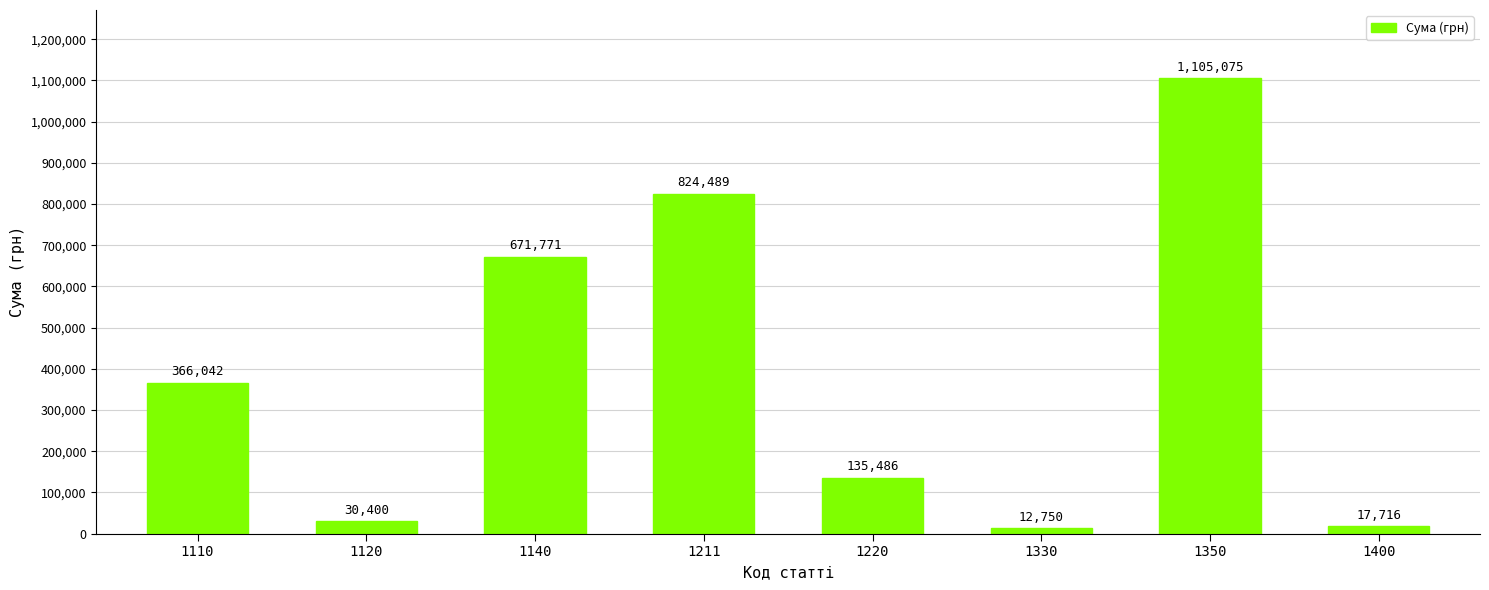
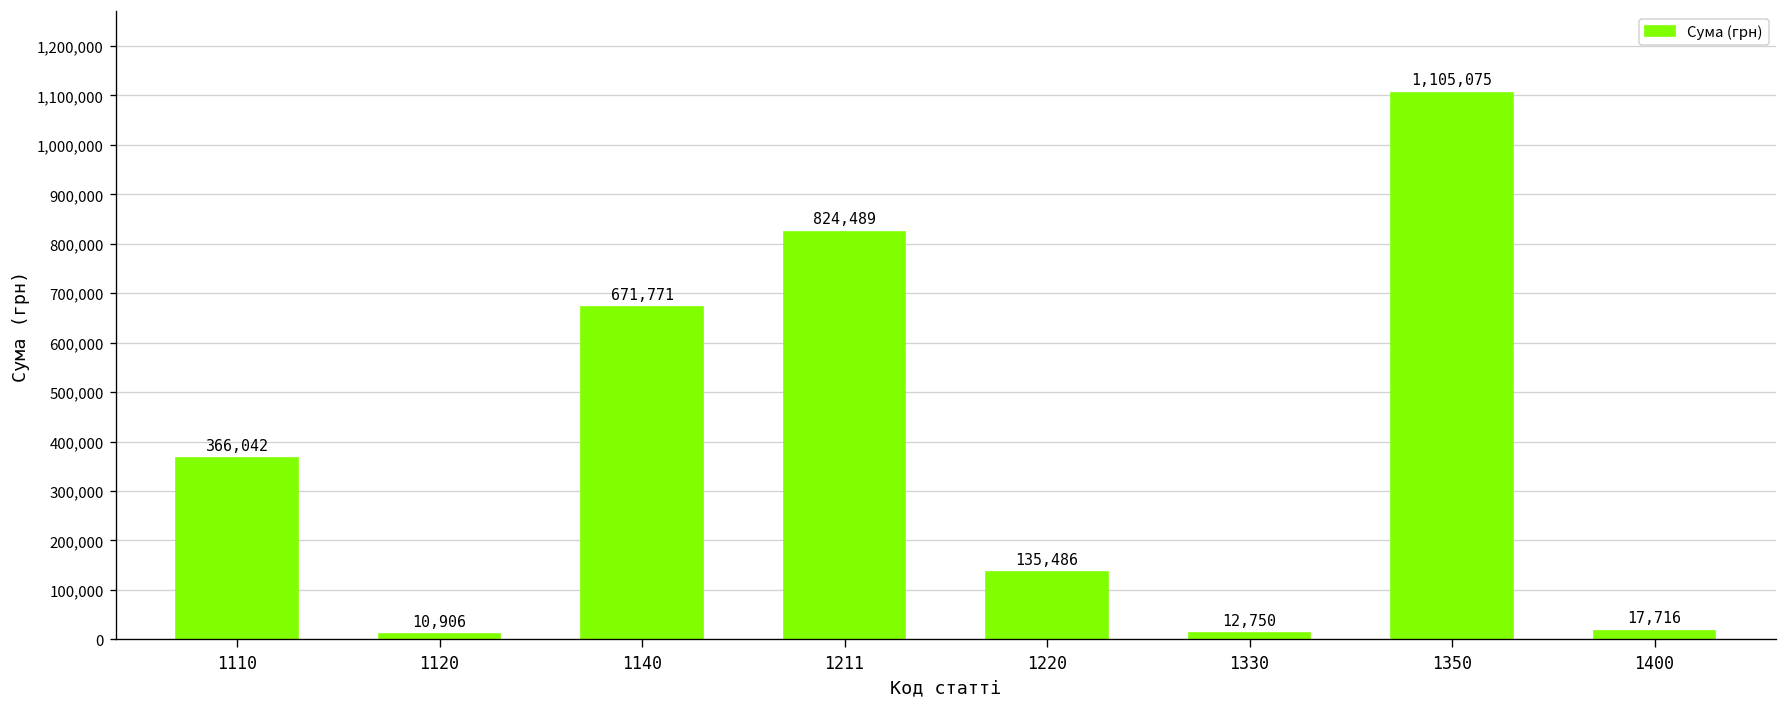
1120: 30,400 -> 10,906
